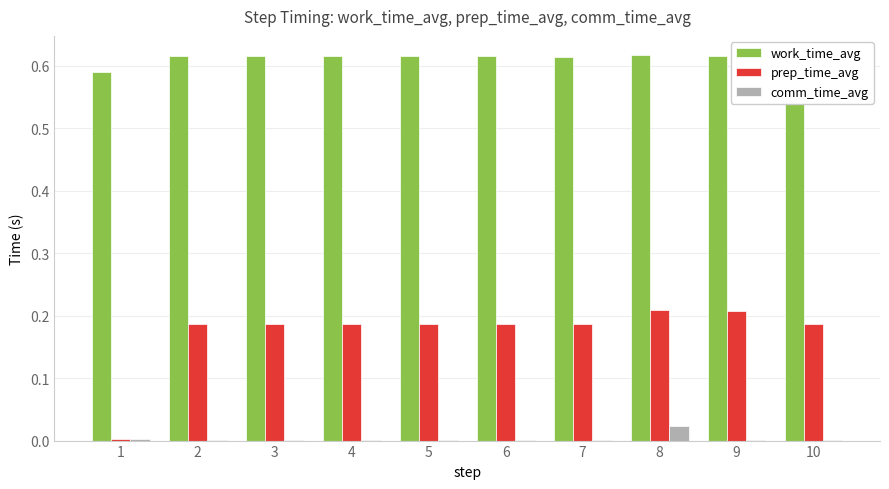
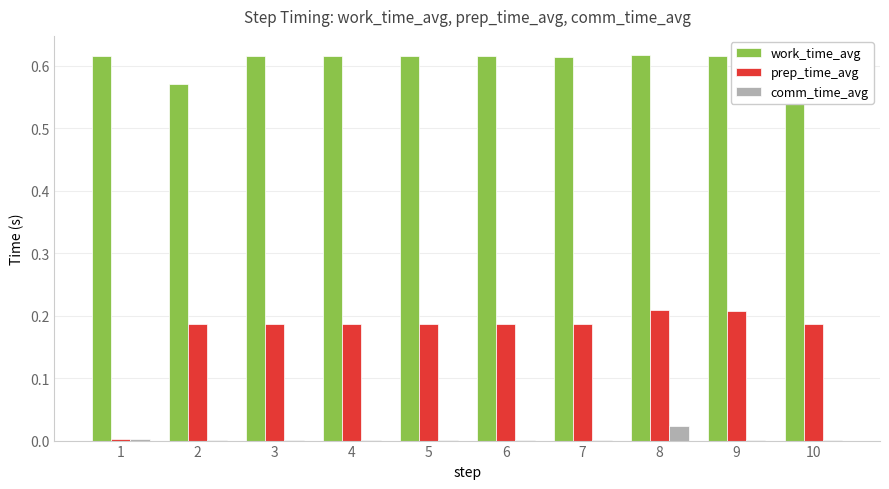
work_time_avg, 1: 0.59 -> 0.62
work_time_avg, 2: 0.62 -> 0.57
